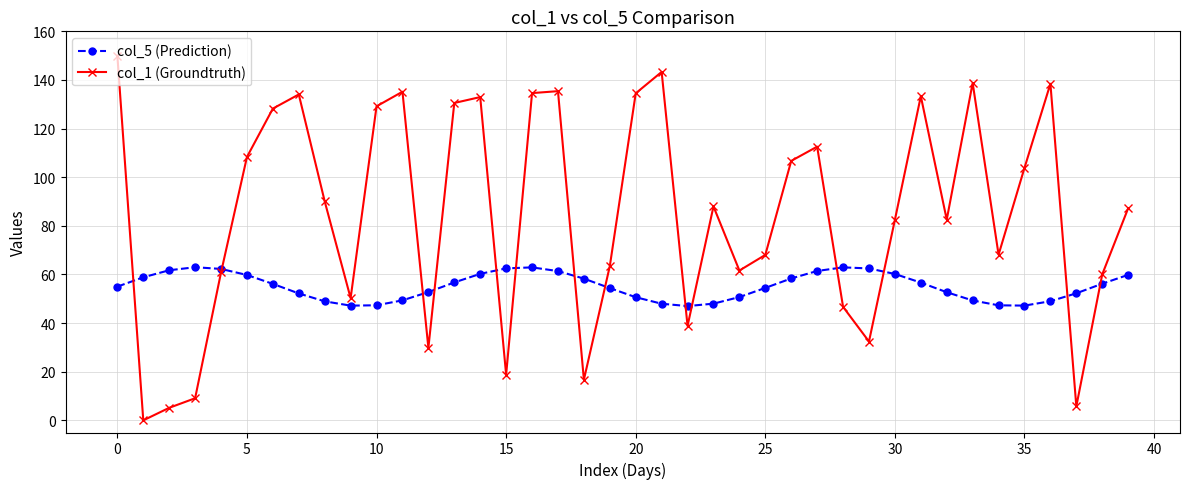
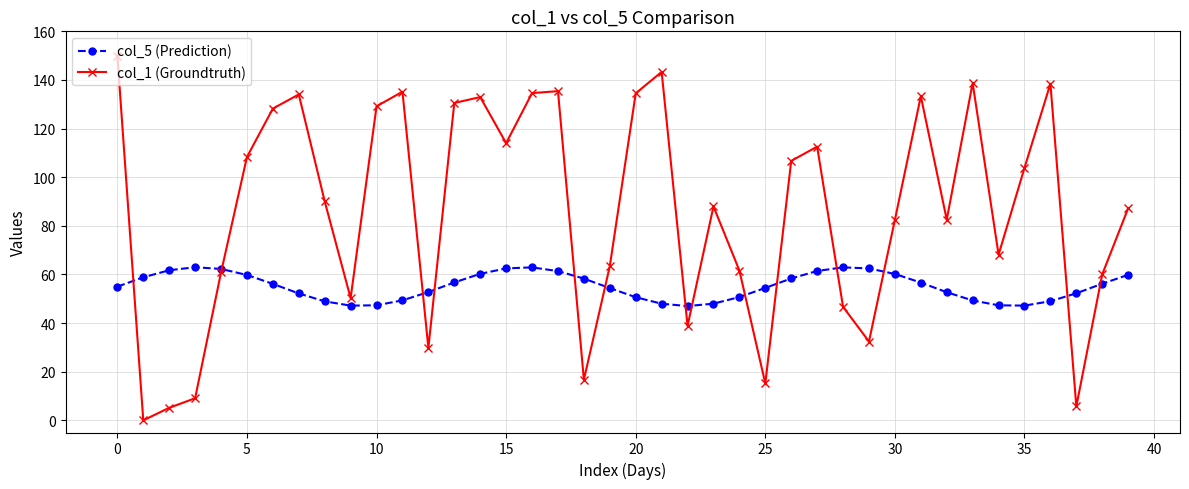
col_1 (Groundtruth), 15: 19 -> 114
col_1 (Groundtruth), 25: 68 -> 15
